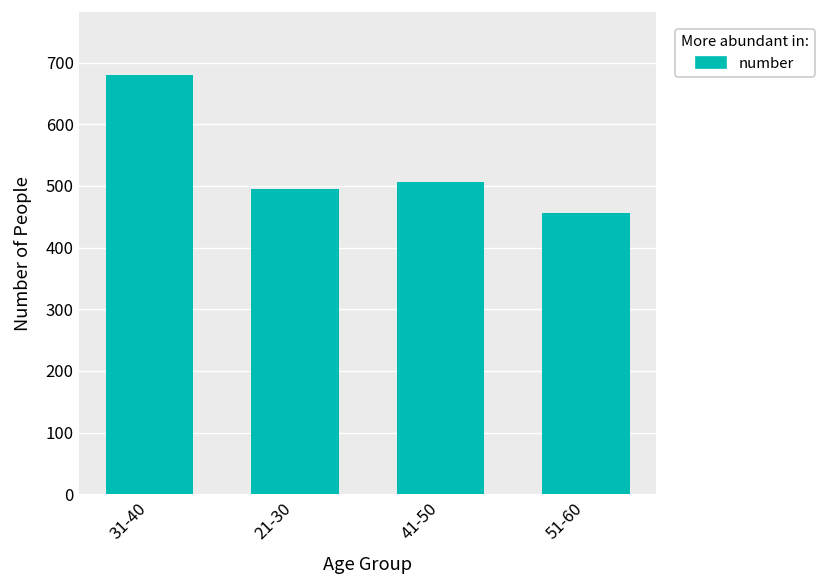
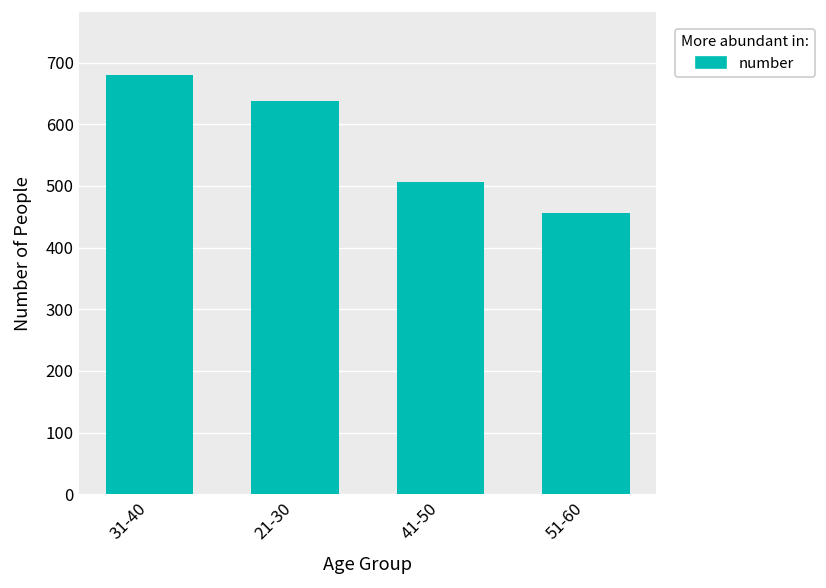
21-30: 500 -> 640
